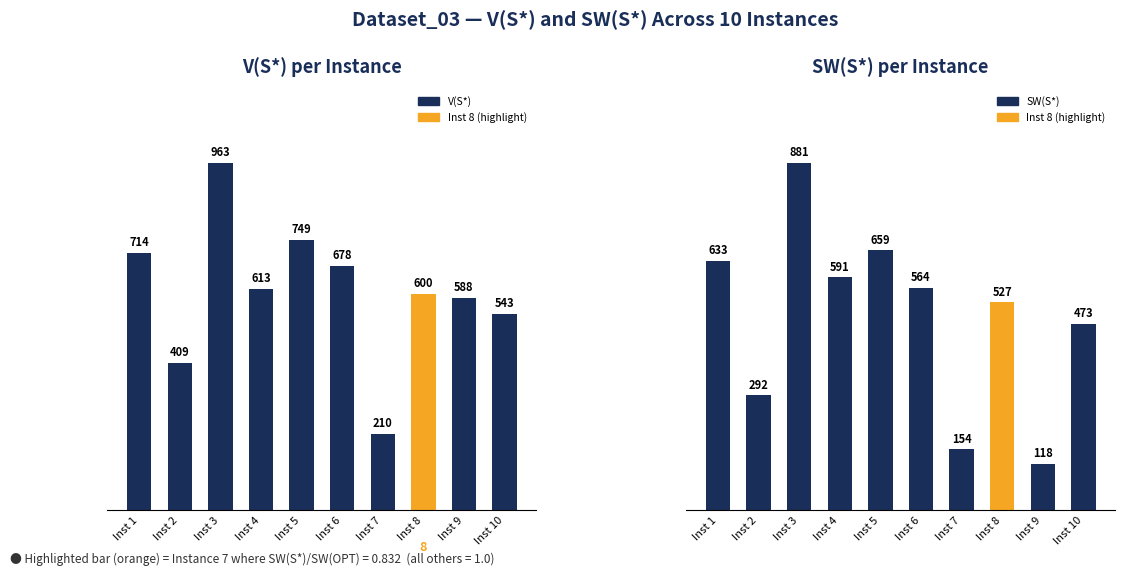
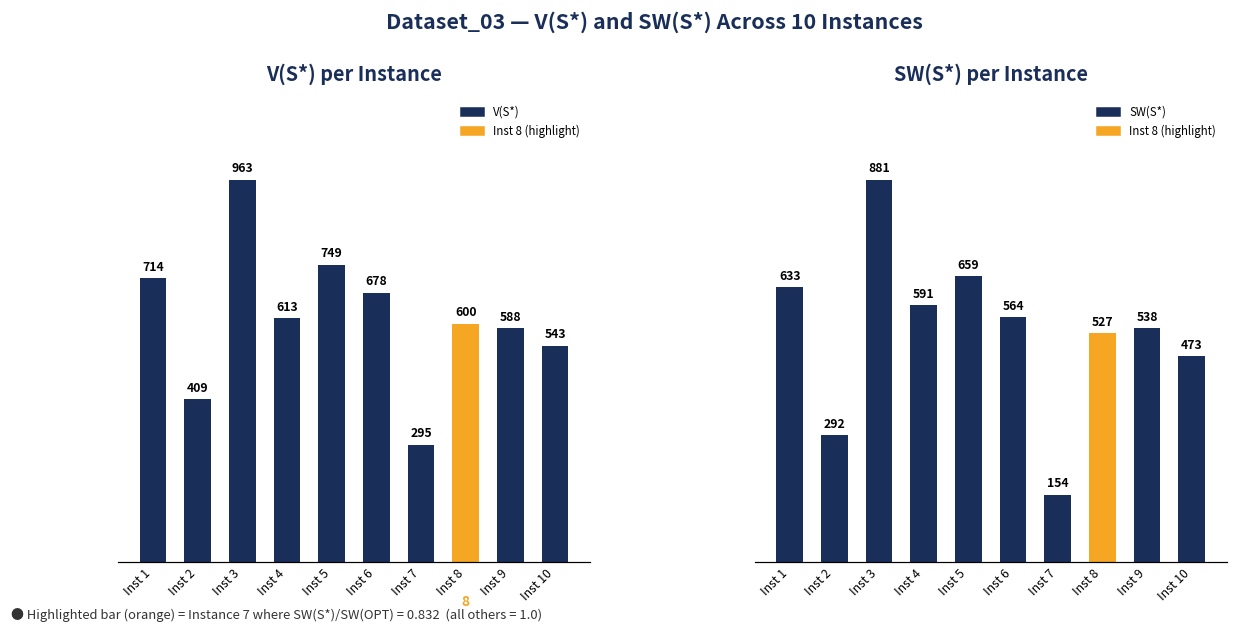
V(S*) per Instance, Inst 7: 210 -> 295
SW(S*) per Instance, Inst 9: 118 -> 538
